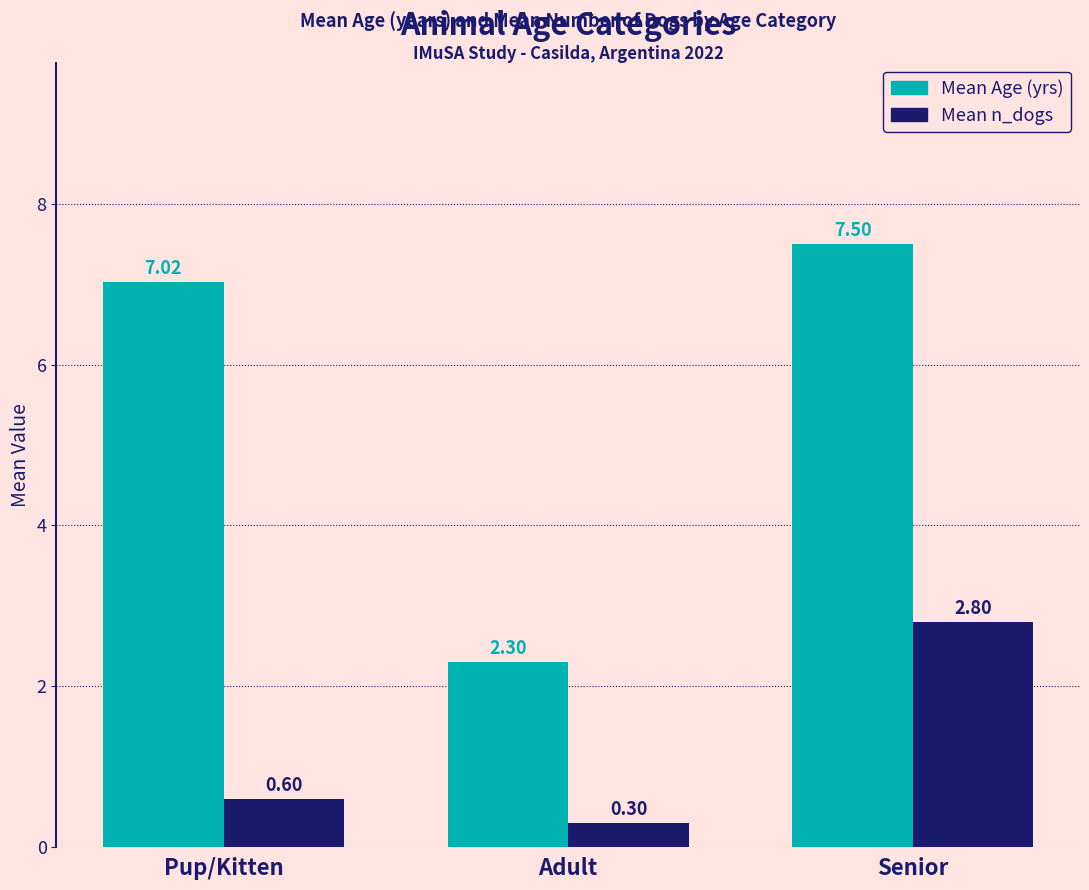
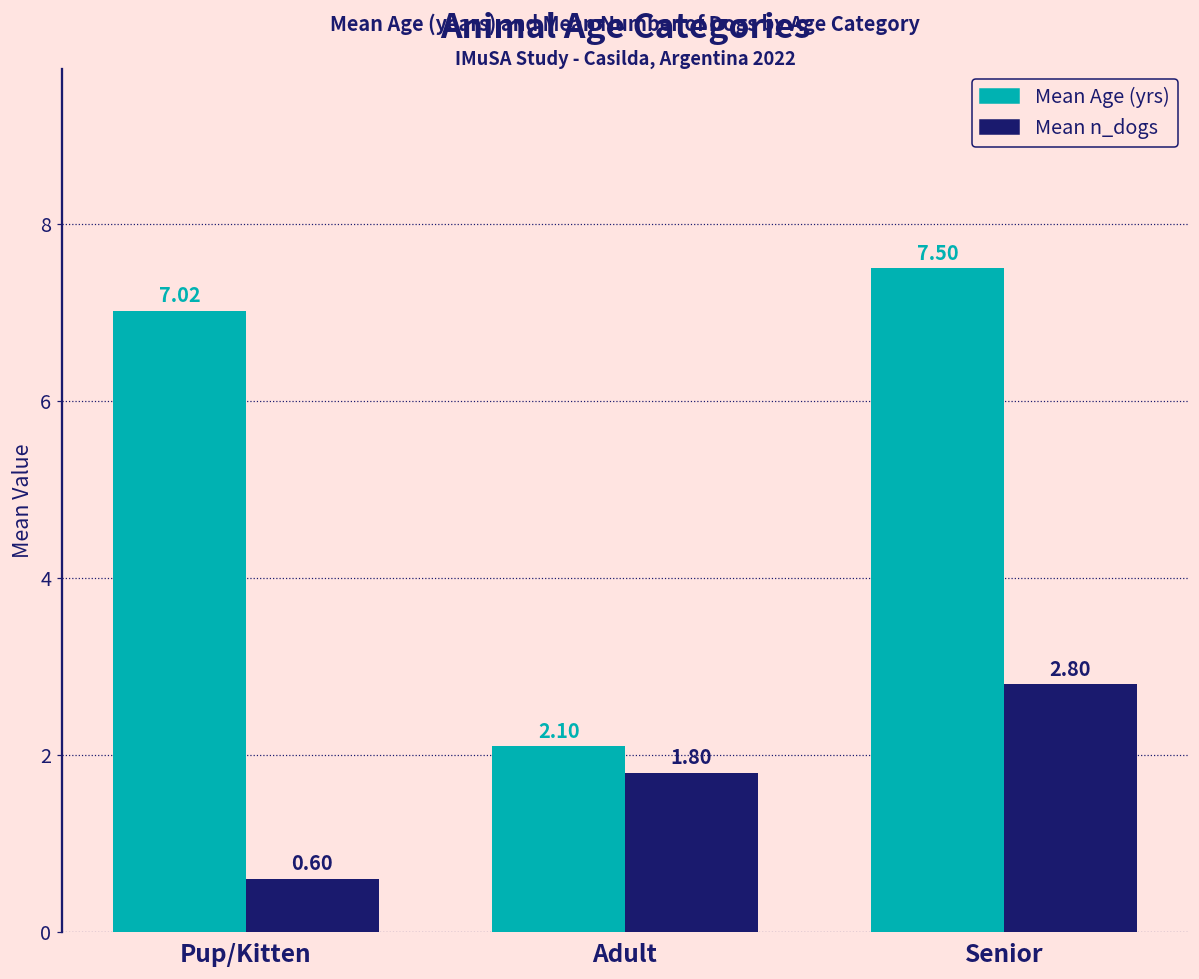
Mean Age (yrs), Adult: 2.30 -> 2.10
Mean n_dogs, Adult: 0.30 -> 1.80
